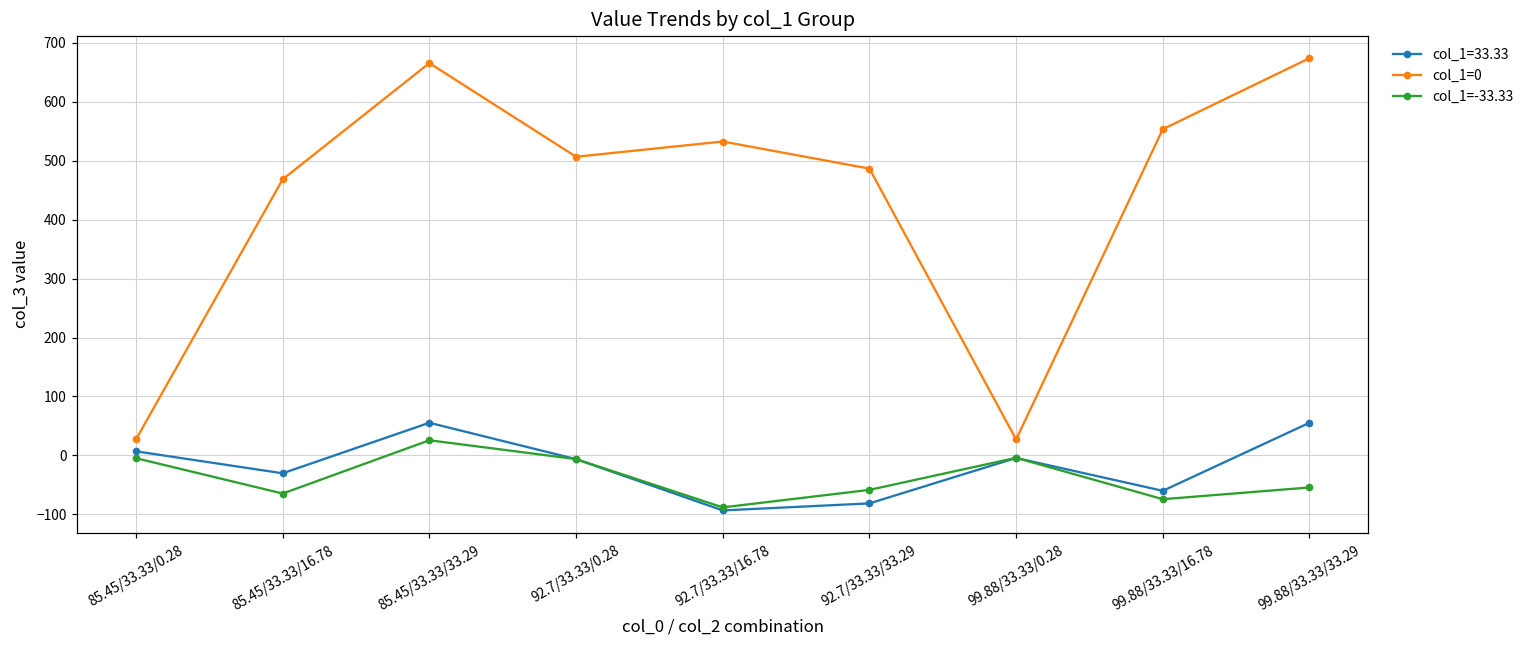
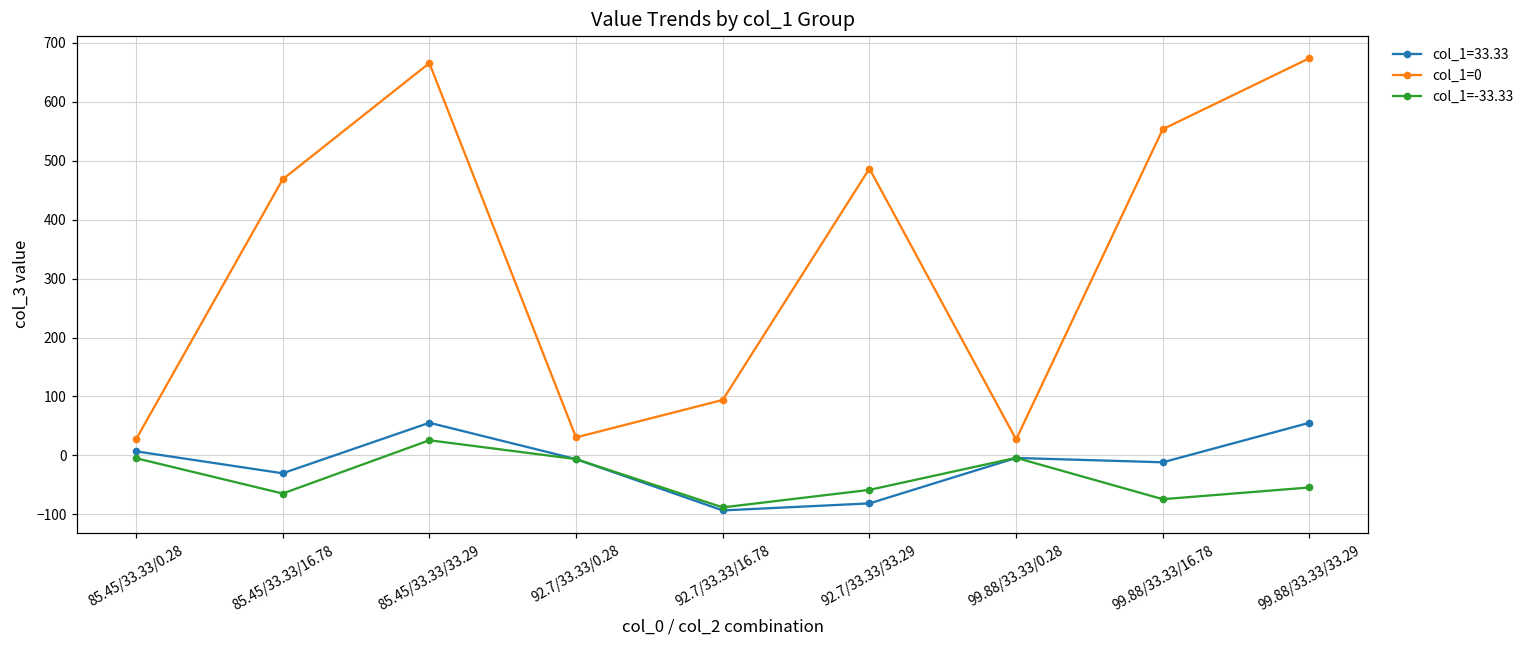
col_1=0, 92.7/33.33/0.28: 510 -> 30
col_1=0, 92.7/33.33/16.78: 530 -> 90
col_1=33.33, 99.88/33.33/16.78: -60 -> -10
